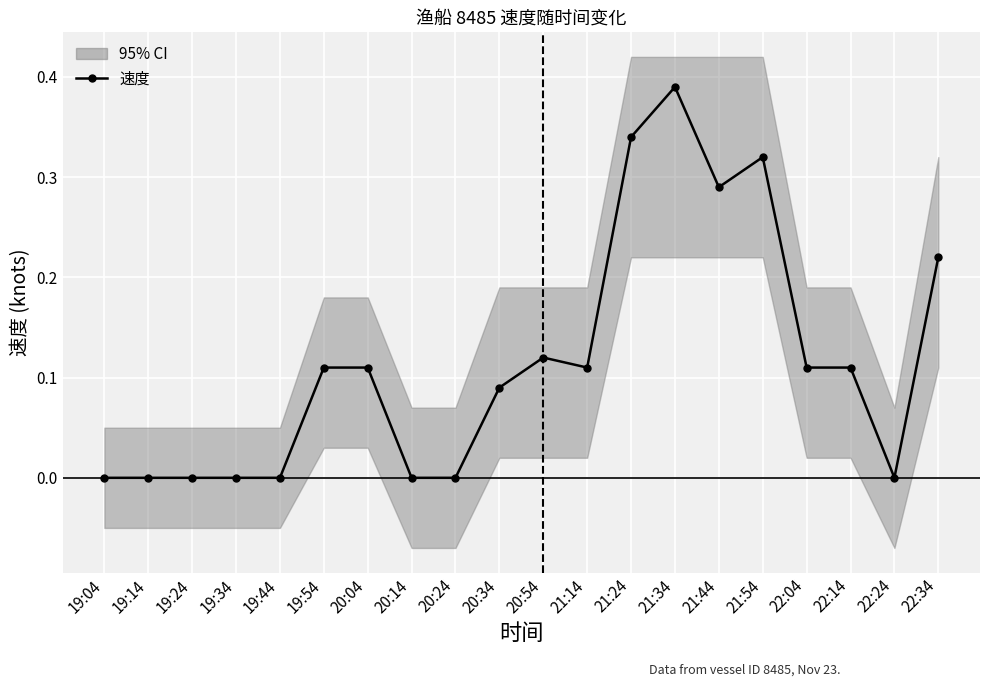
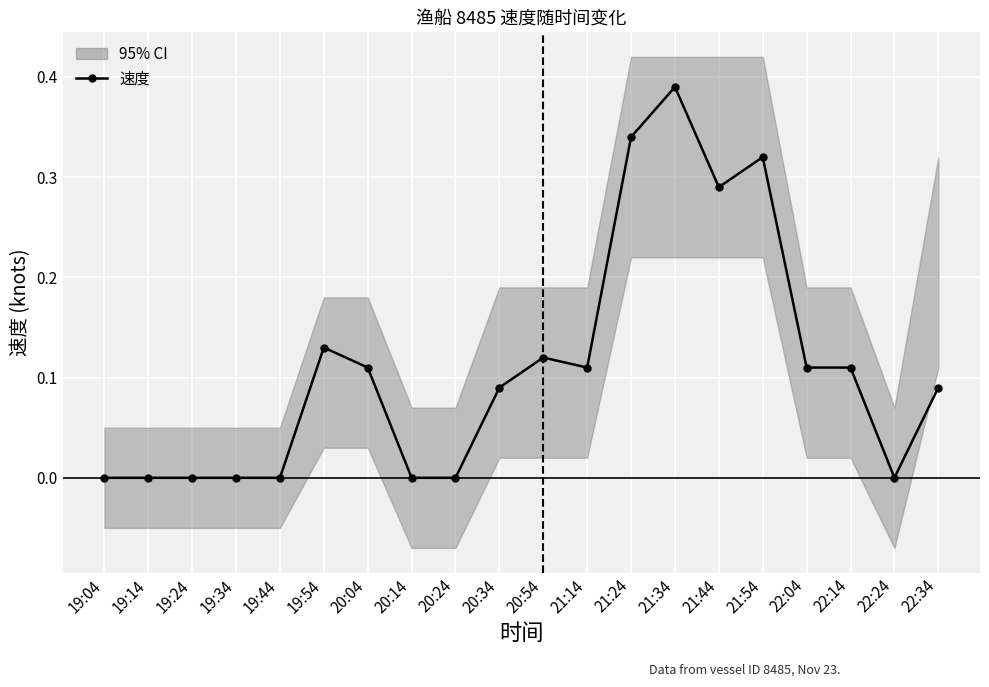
速度, 19:54: 0.11 -> 0.13
速度, 22:34: 0.22 -> 0.09
